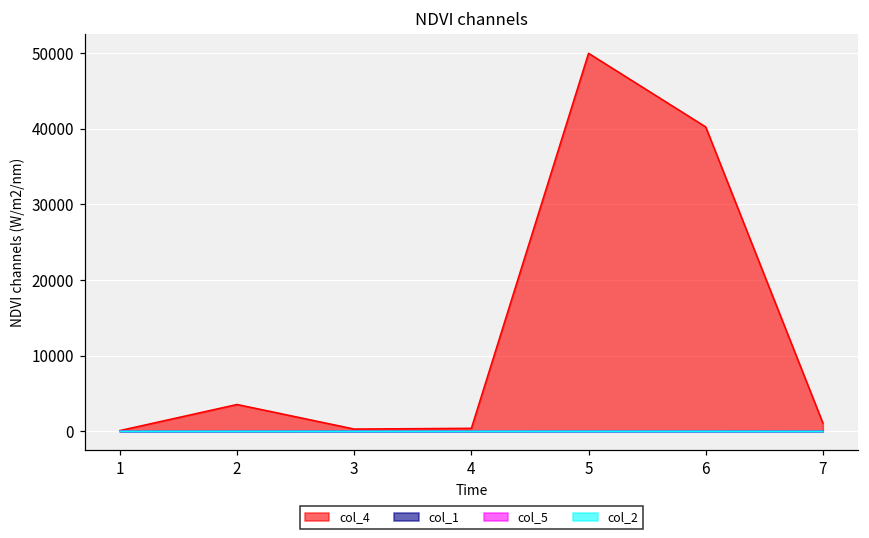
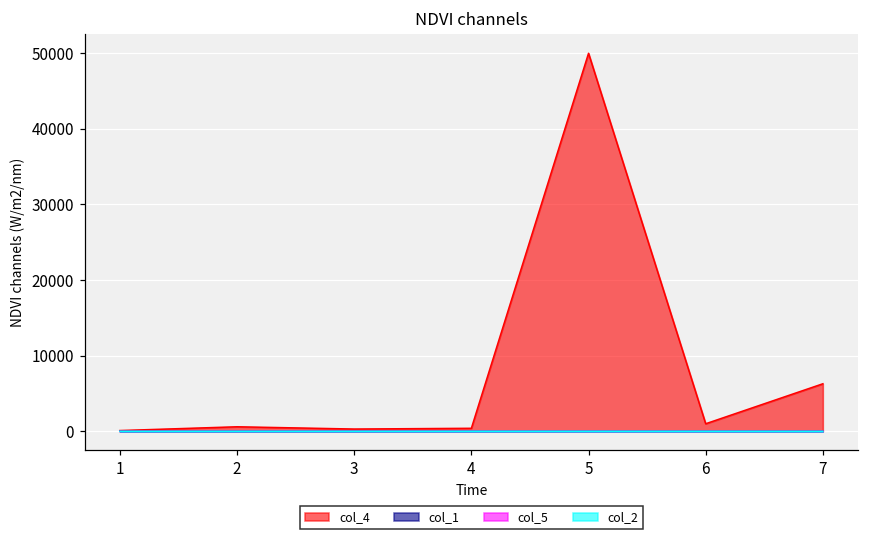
col_4, 2: 4000 -> 1000
col_4, 6: 40000 -> 1000
col_4, 7: 1000 -> 6000
